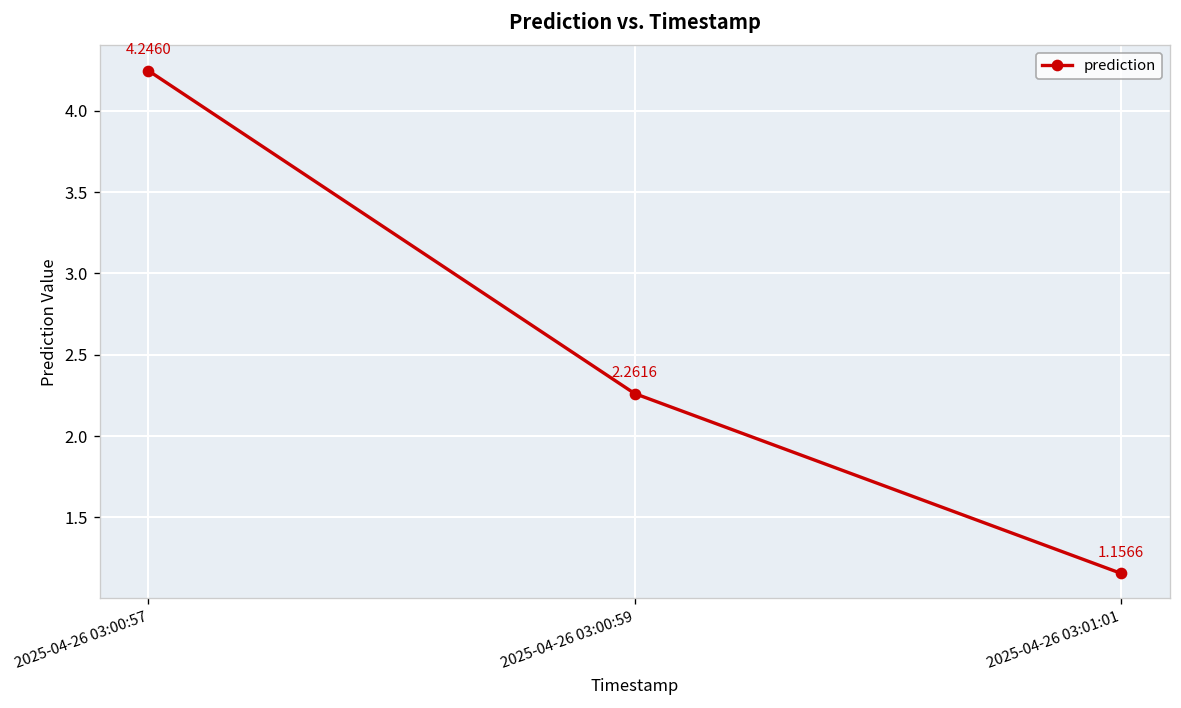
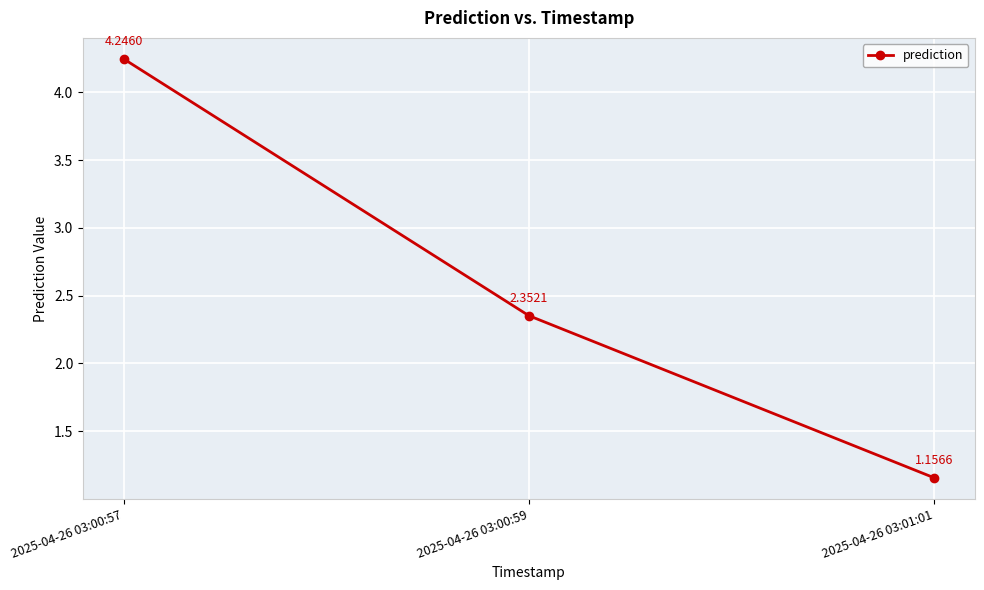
2025-04-26 03:00:59: 2.2616 -> 2.3521
